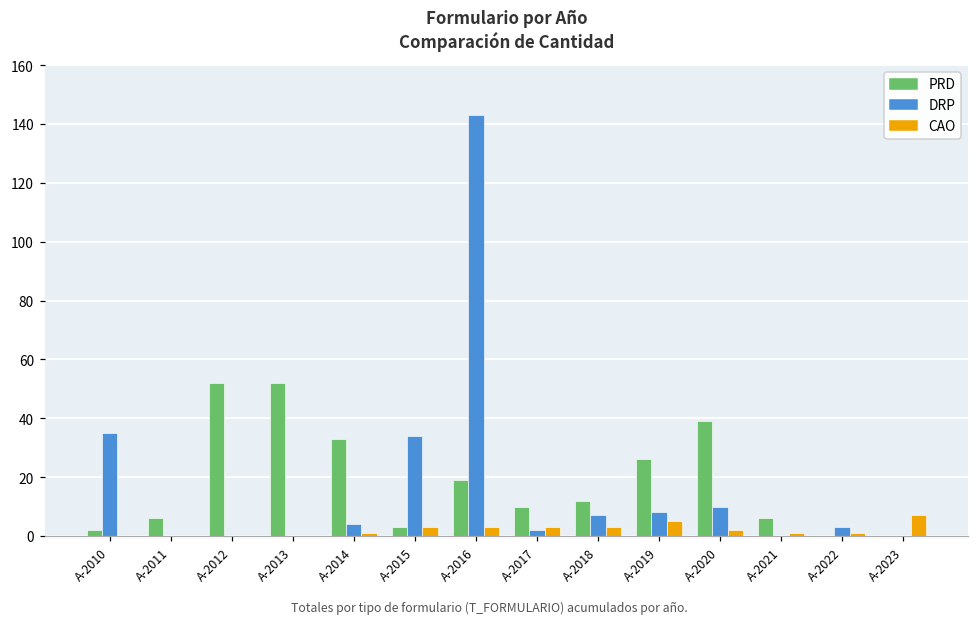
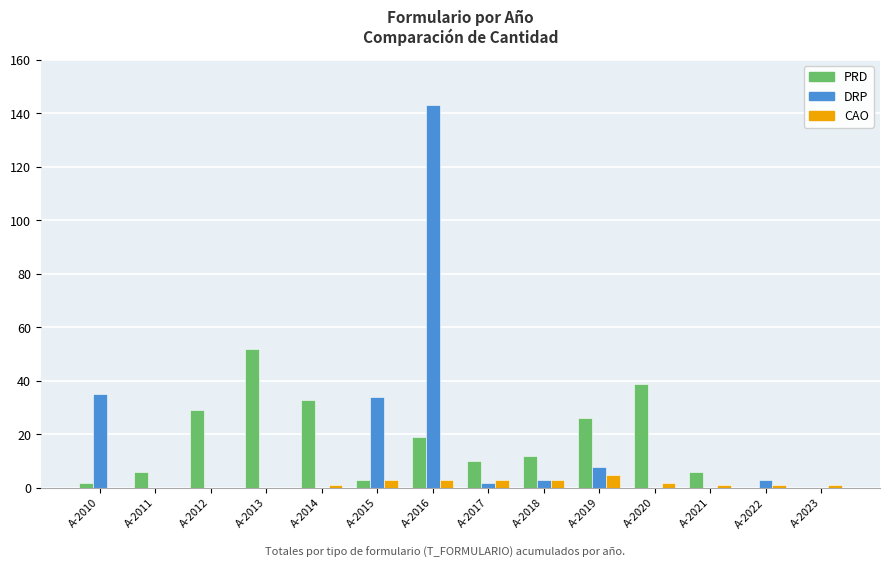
PRD, A-2012: 52 -> 29
DRP, A-2014: 4 -> 0
DRP, A-2018: 7 -> 3
DRP, A-2020: 10 -> 0
CAO, A-2023: 7 -> 1
